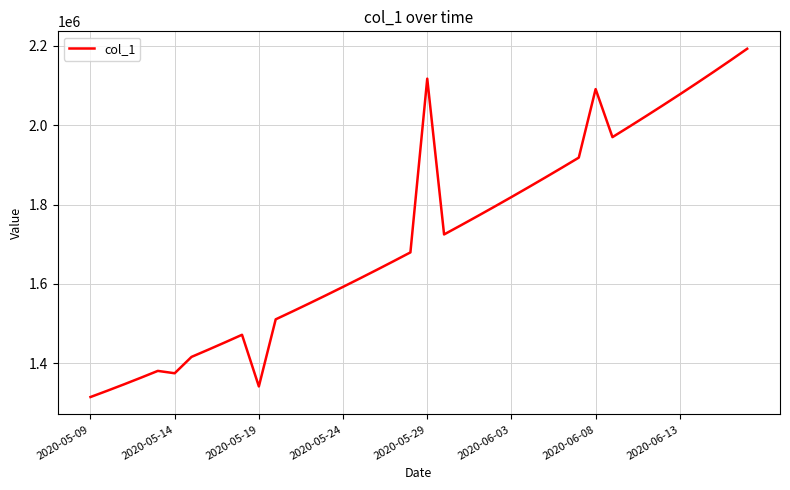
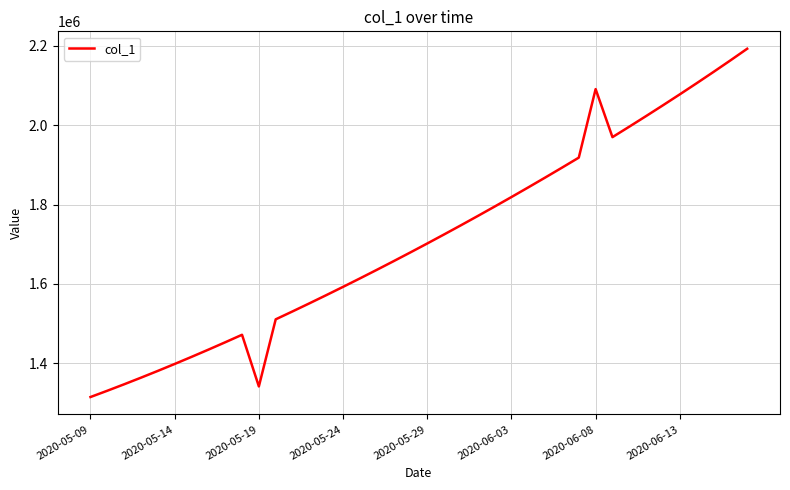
2020-05-14: 1370000 -> 1400000
2020-05-29: 2120000 -> 1700000
